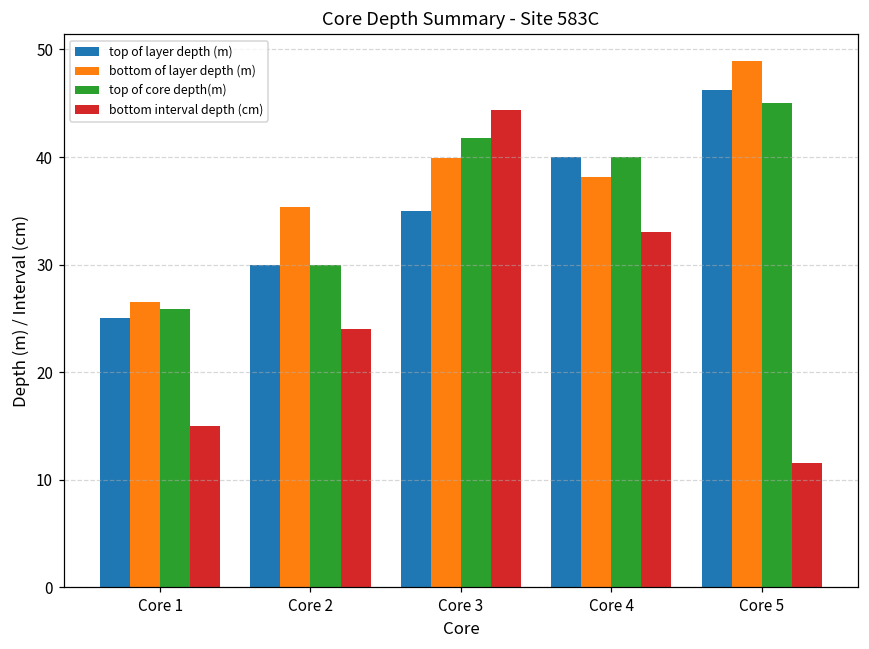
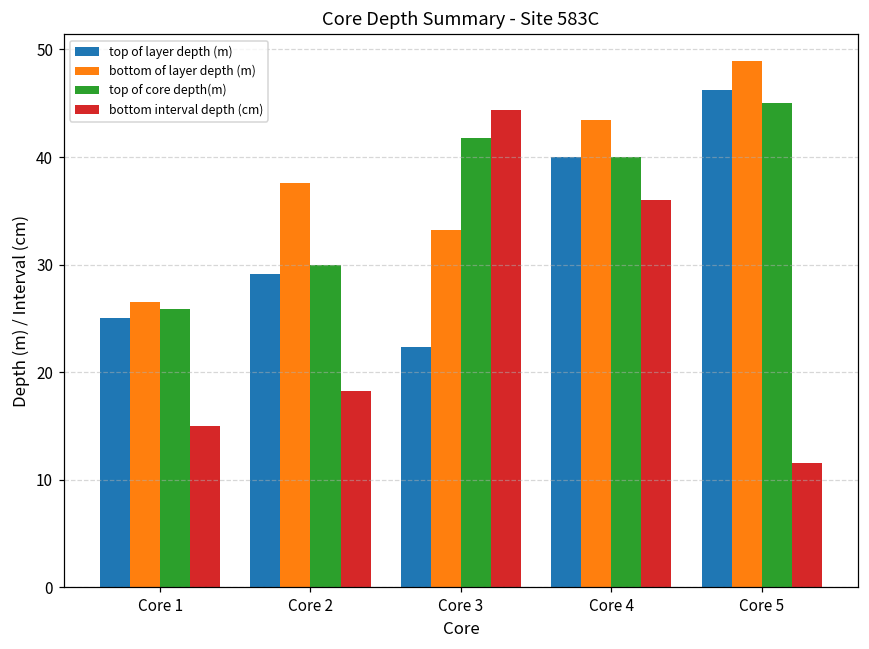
top of layer depth (m), Core 2: 30 -> 29
bottom of layer depth (m), Core 2: 35 -> 38
bottom interval depth (cm), Core 2: 24 -> 18
top of layer depth (m), Core 3: 35 -> 22
bottom of layer depth (m), Core 3: 40 -> 33
bottom of layer depth (m), Core 4: 38 -> 43
bottom interval depth (cm), Core 4: 33 -> 36
